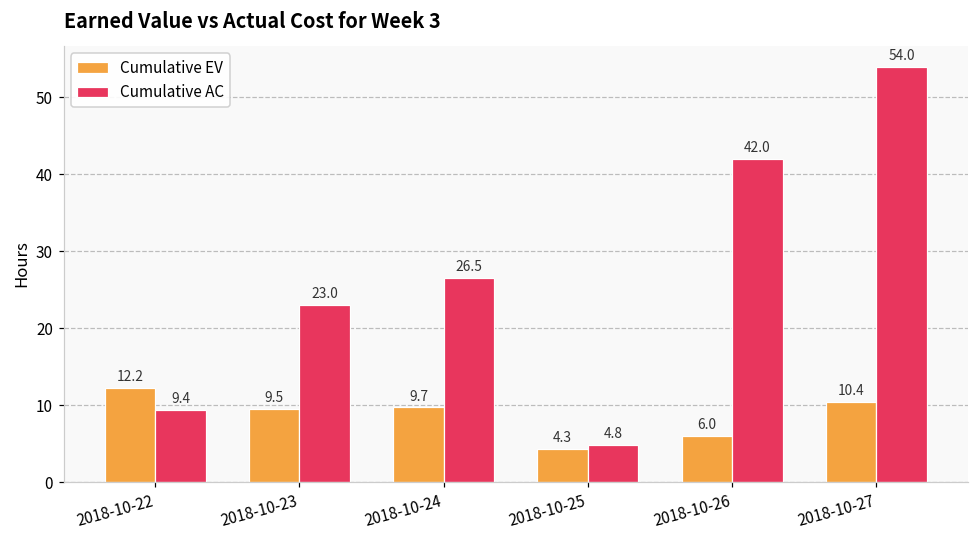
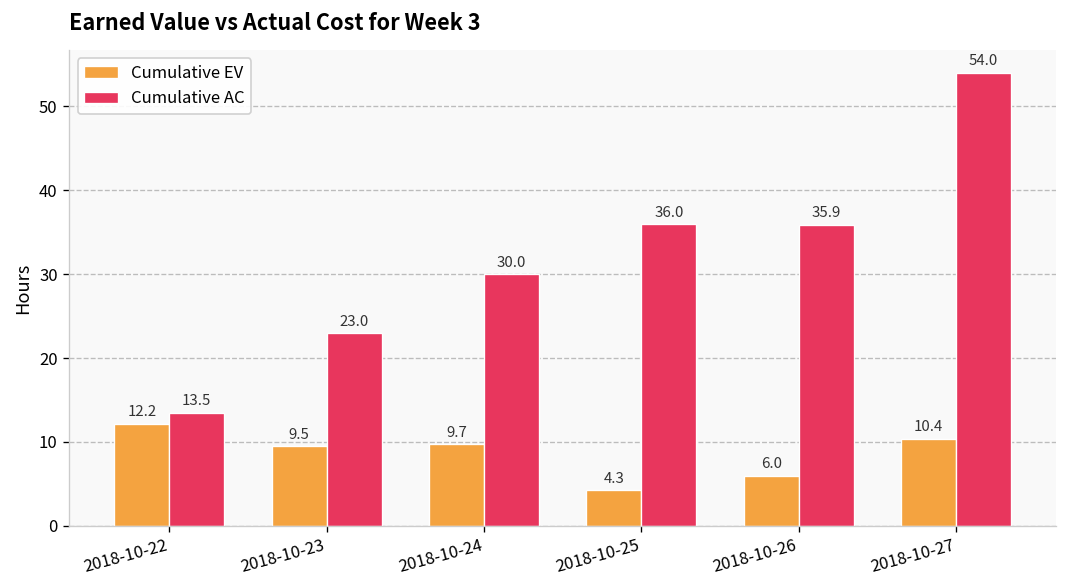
Cumulative AC, 2018-10-22: 9.4 -> 13.5
Cumulative AC, 2018-10-24: 26.5 -> 30.0
Cumulative AC, 2018-10-25: 4.8 -> 36.0
Cumulative AC, 2018-10-26: 42.0 -> 35.9
